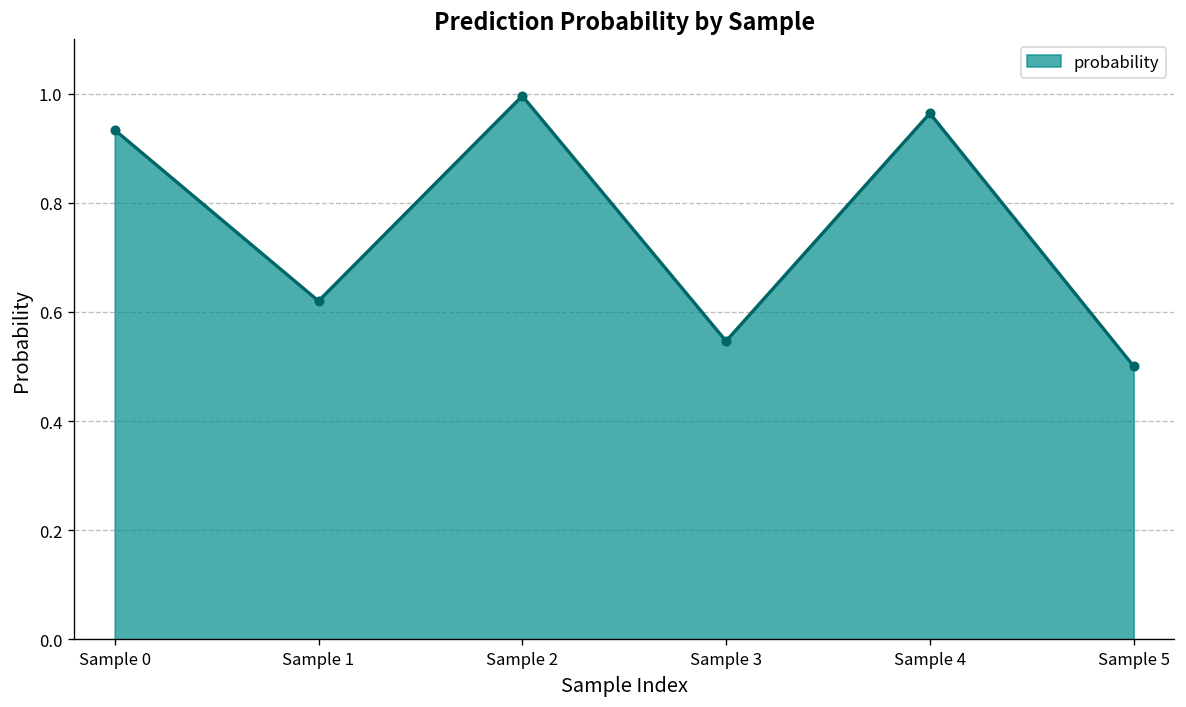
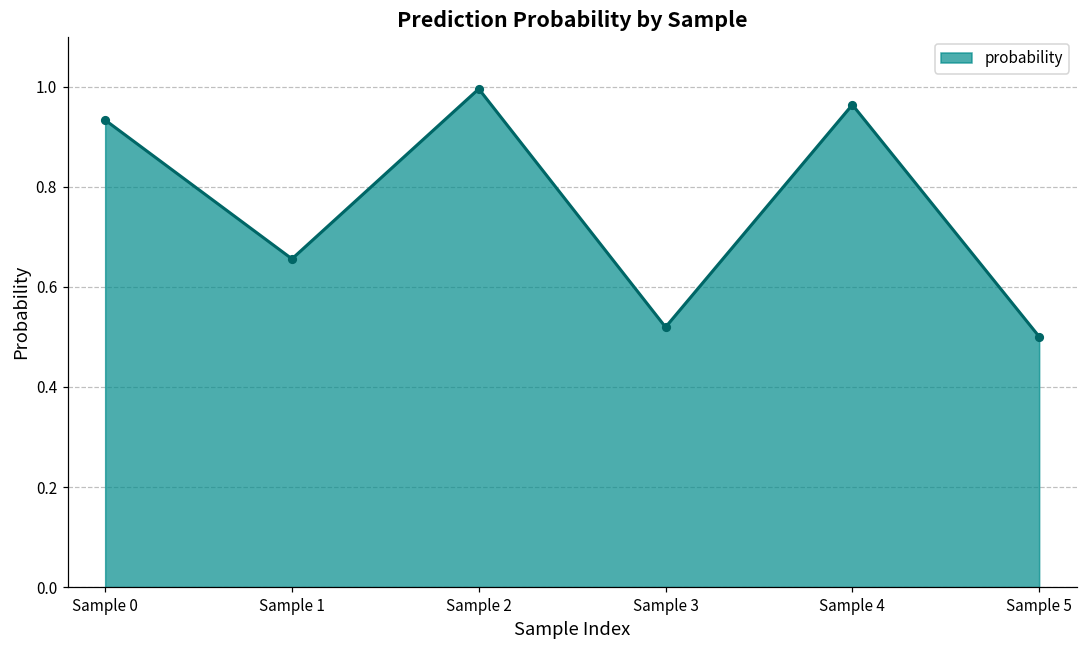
Sample 1: 0.62 -> 0.66
Sample 3: 0.55 -> 0.52
